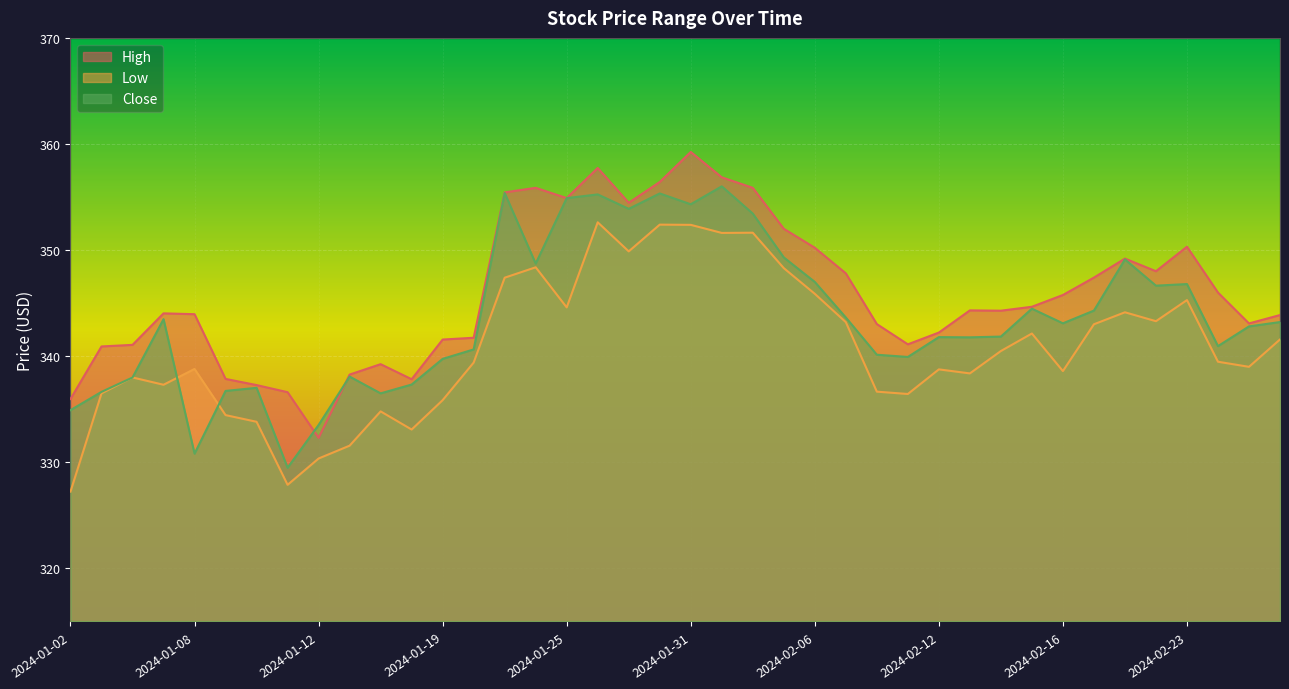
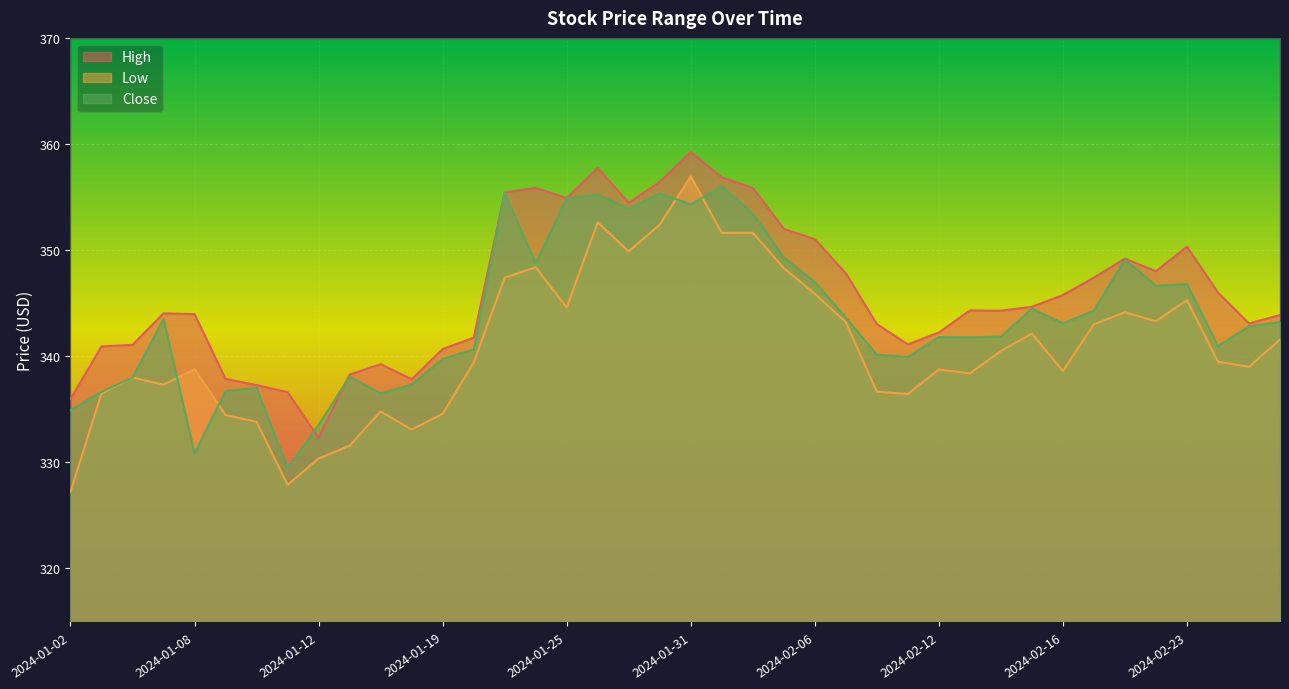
High, 2024-01-19: 341.6 -> 340.7
Low, 2024-01-19: 335.9 -> 334.6
Low, 2024-01-31: 352.4 -> 357.0
High, 2024-02-06: 350.2 -> 351.0
